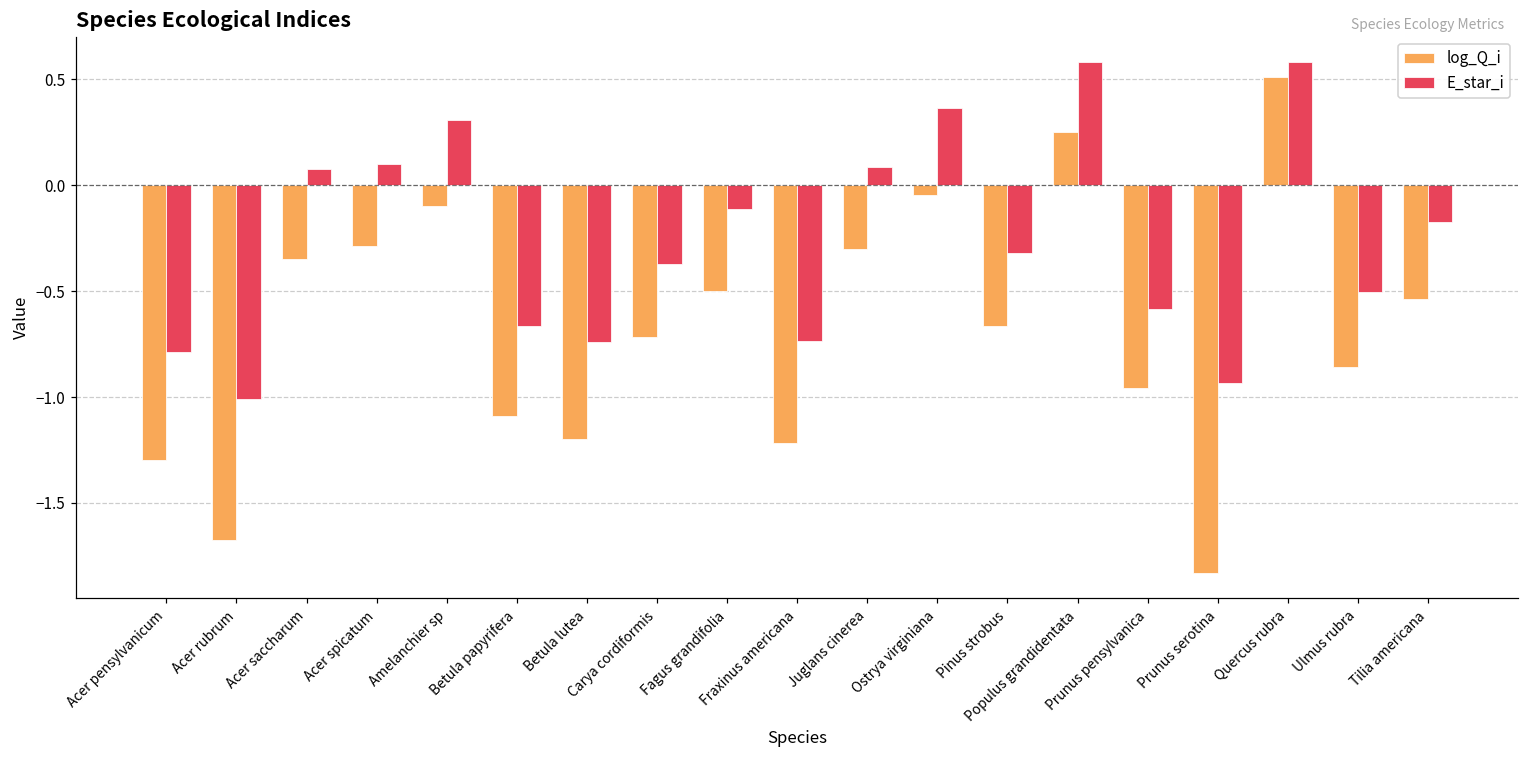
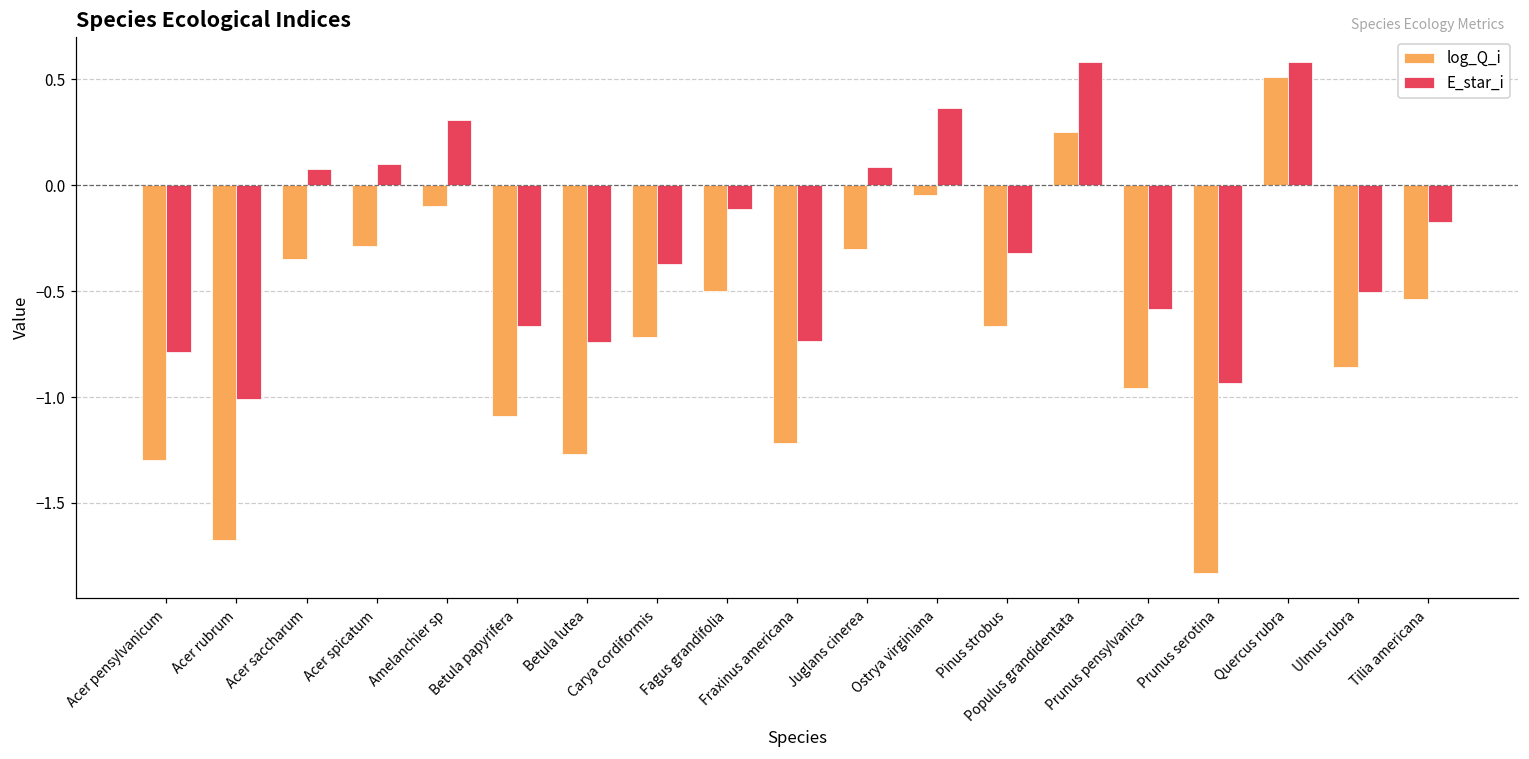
log_Q_i, Betula lutea: -1.20 -> -1.27
